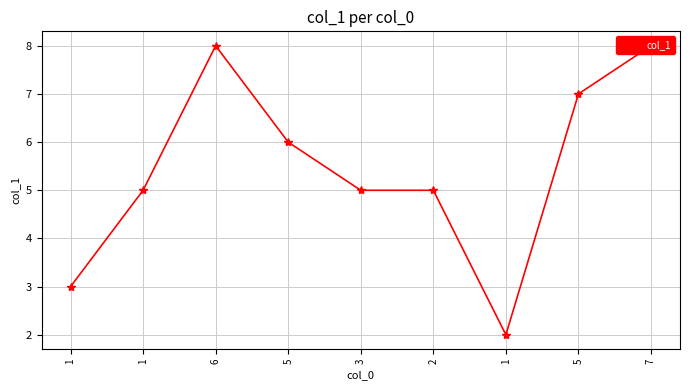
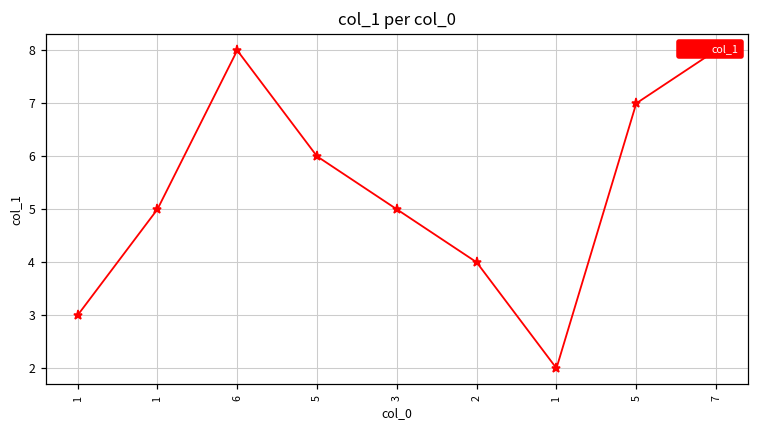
2: 5 -> 4
